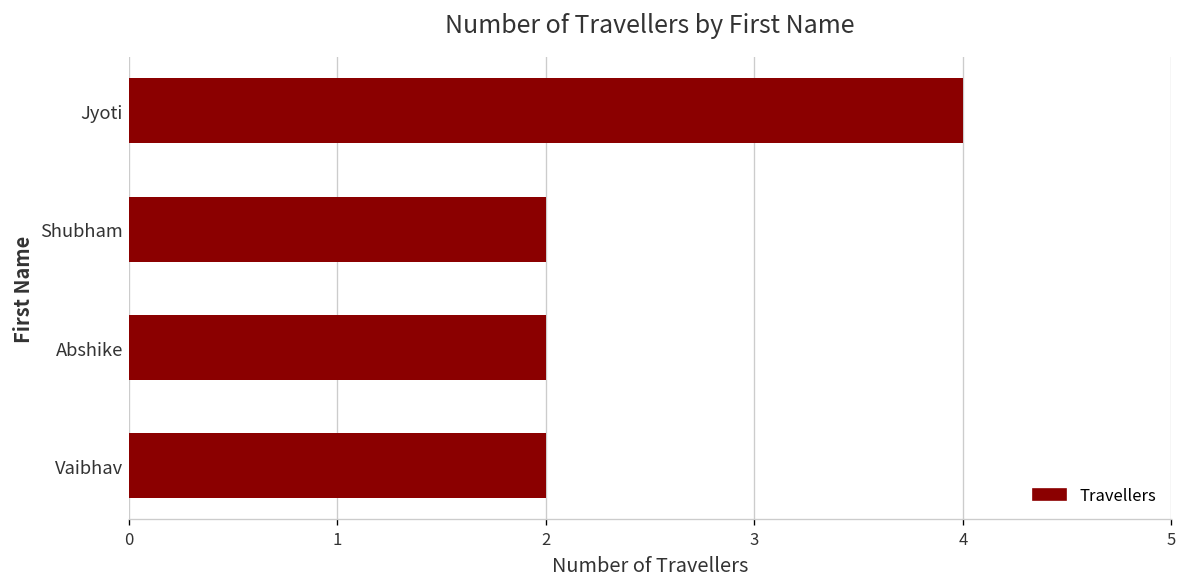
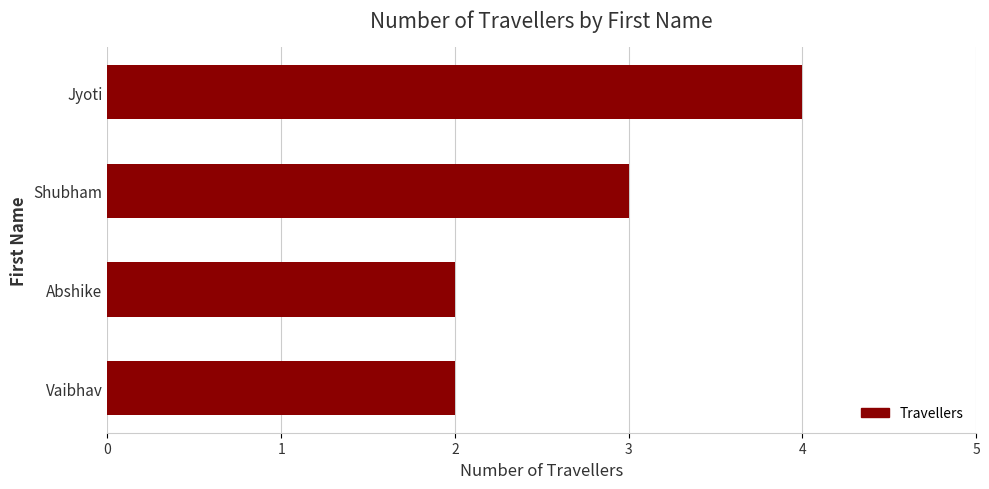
Shubham: 2 -> 3
